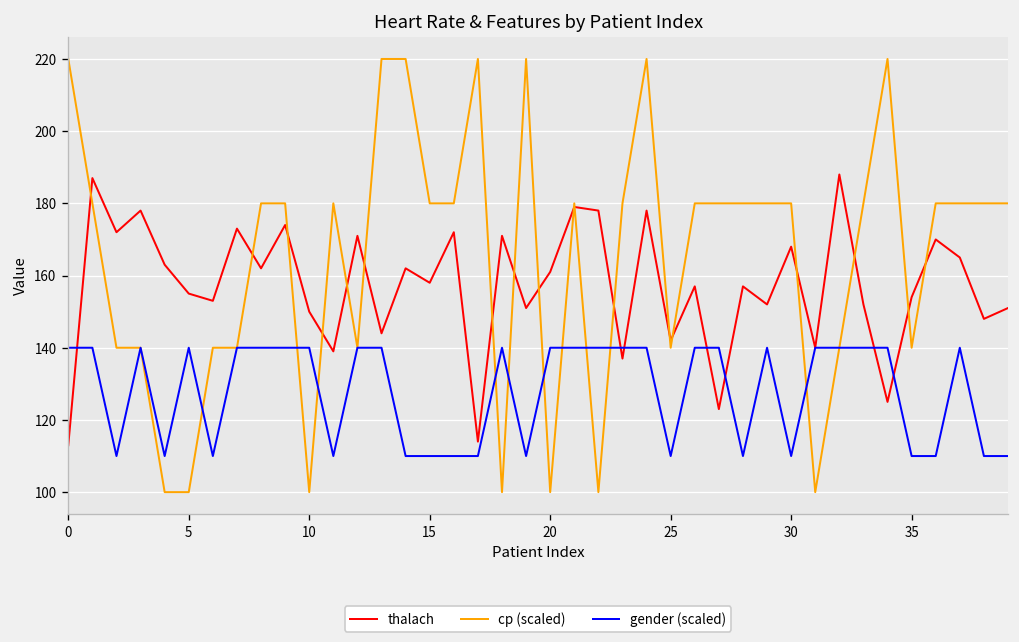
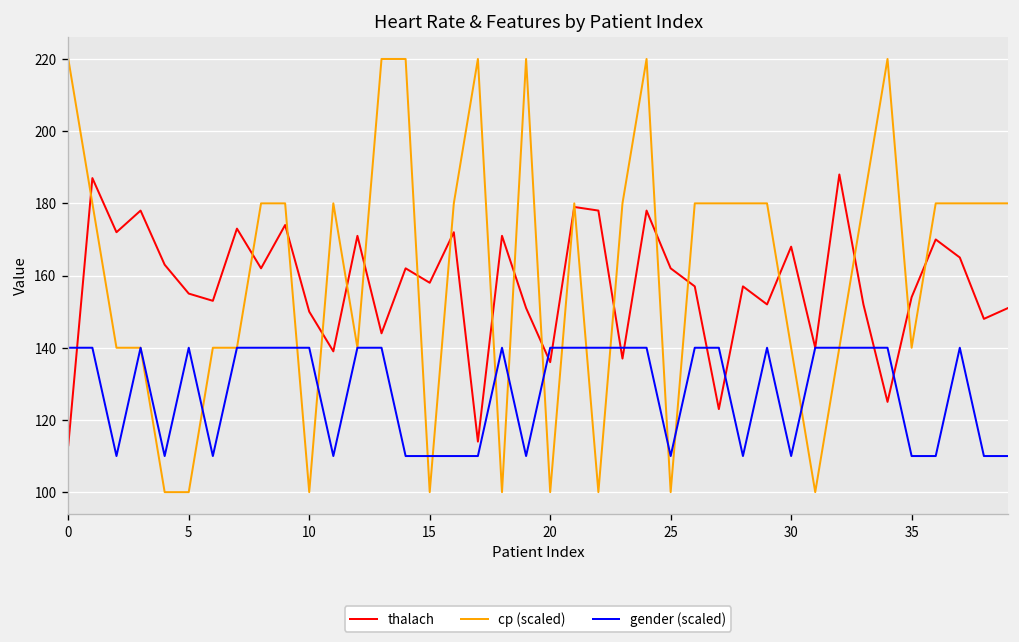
cp (scaled), 15: 180 -> 100
thalach, 20: 161 -> 136
thalach, 25: 142 -> 162
cp (scaled), 25: 140 -> 100
cp (scaled), 30: 180 -> 140
